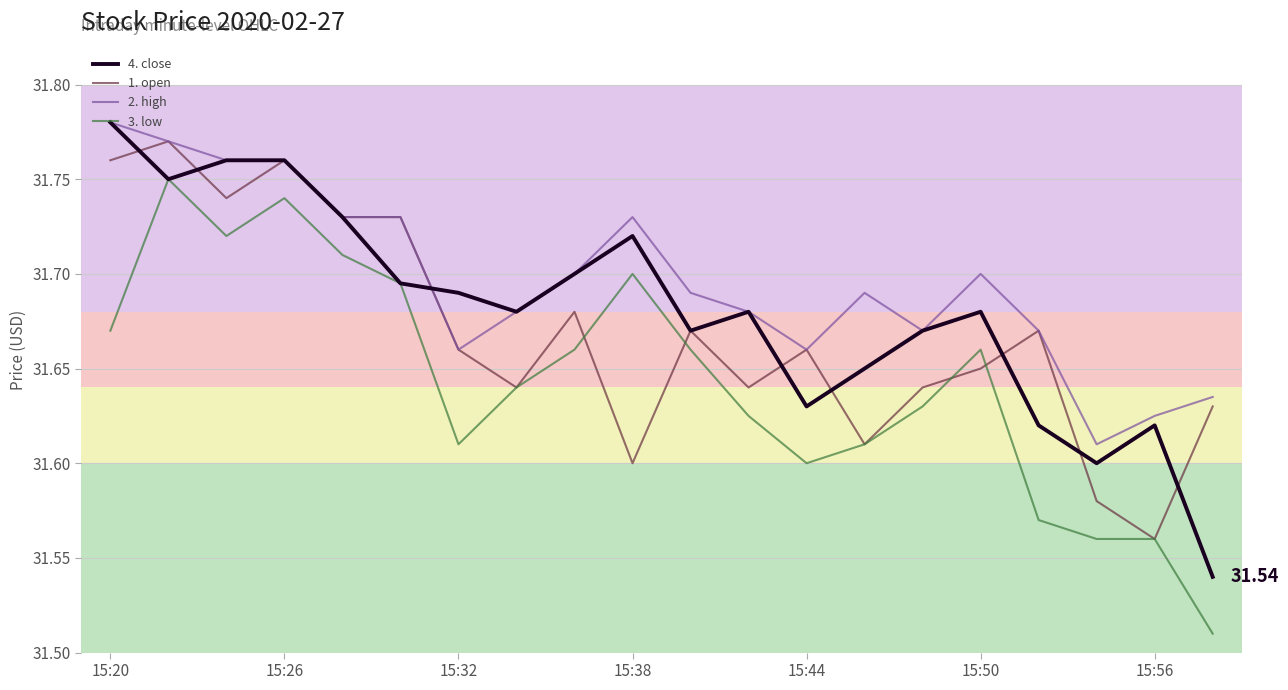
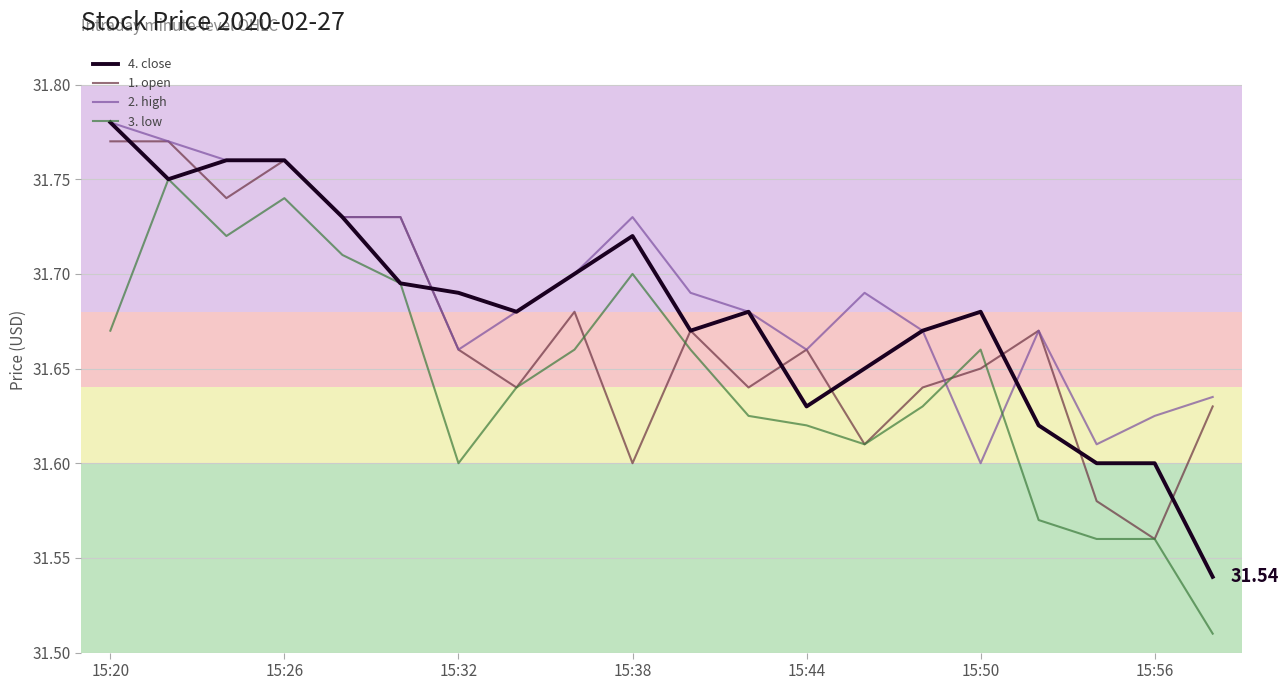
1. open, 15:20: 31.76 -> 31.77
3. low, 15:32: 31.61 -> 31.60
3. low, 15:44: 31.60 -> 31.62
2. high, 15:50: 31.7 -> 31.6
4. close, 15:56: 31.62 -> 31.60
